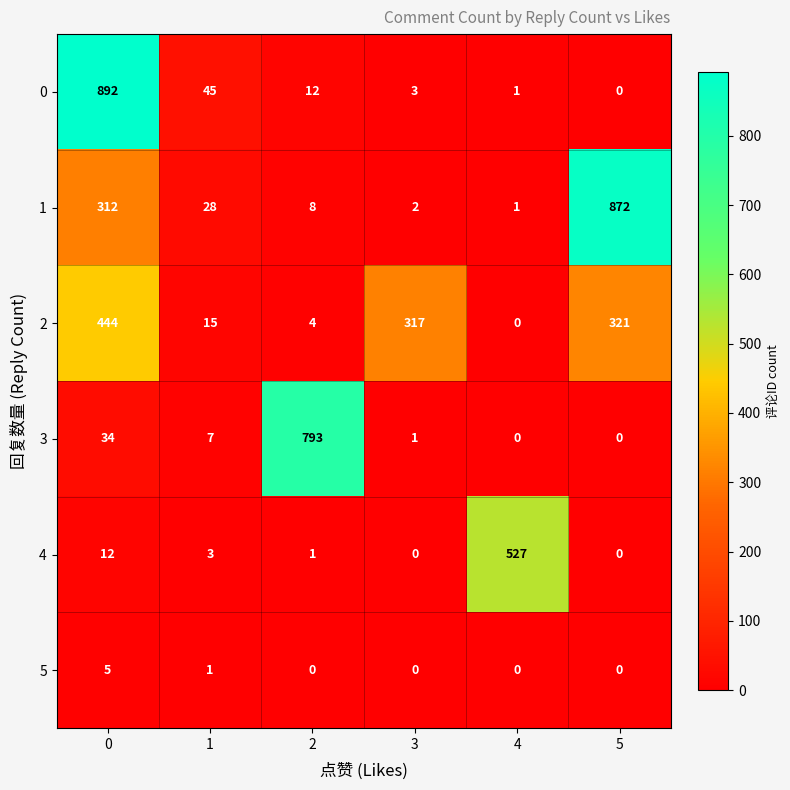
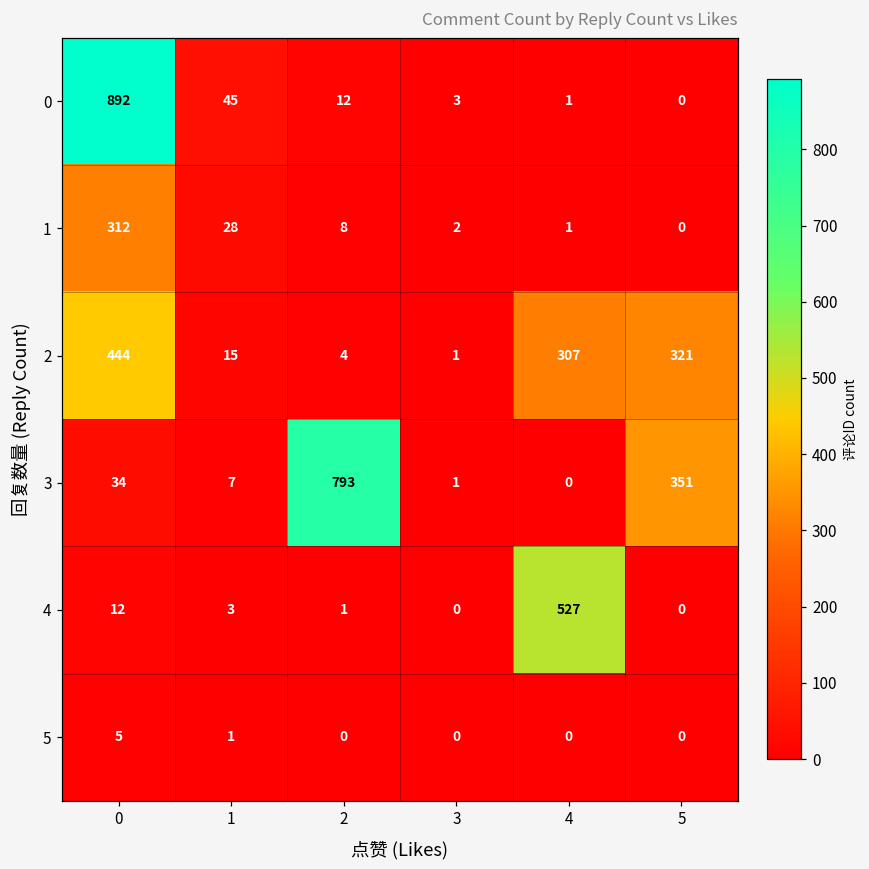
1, 5: 872 -> 0
2, 3: 317 -> 1
2, 4: 0 -> 307
3, 5: 0 -> 351
